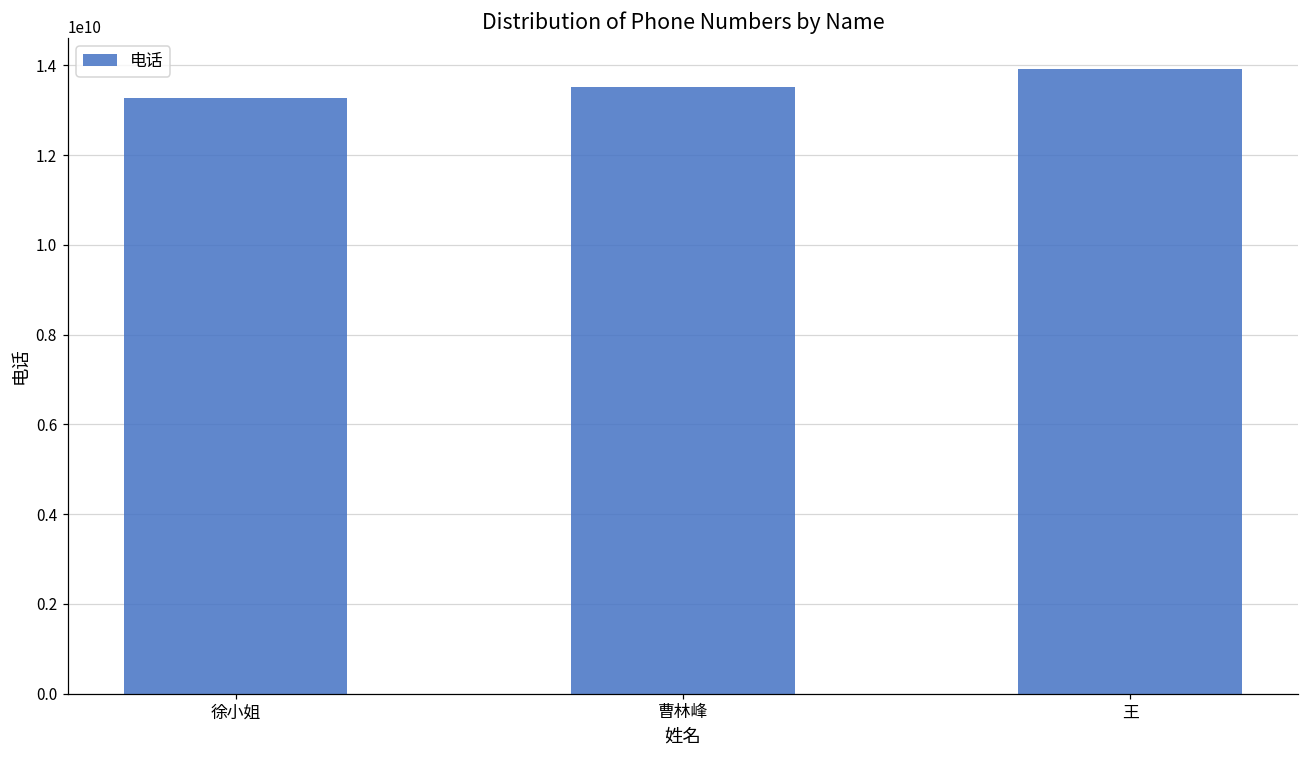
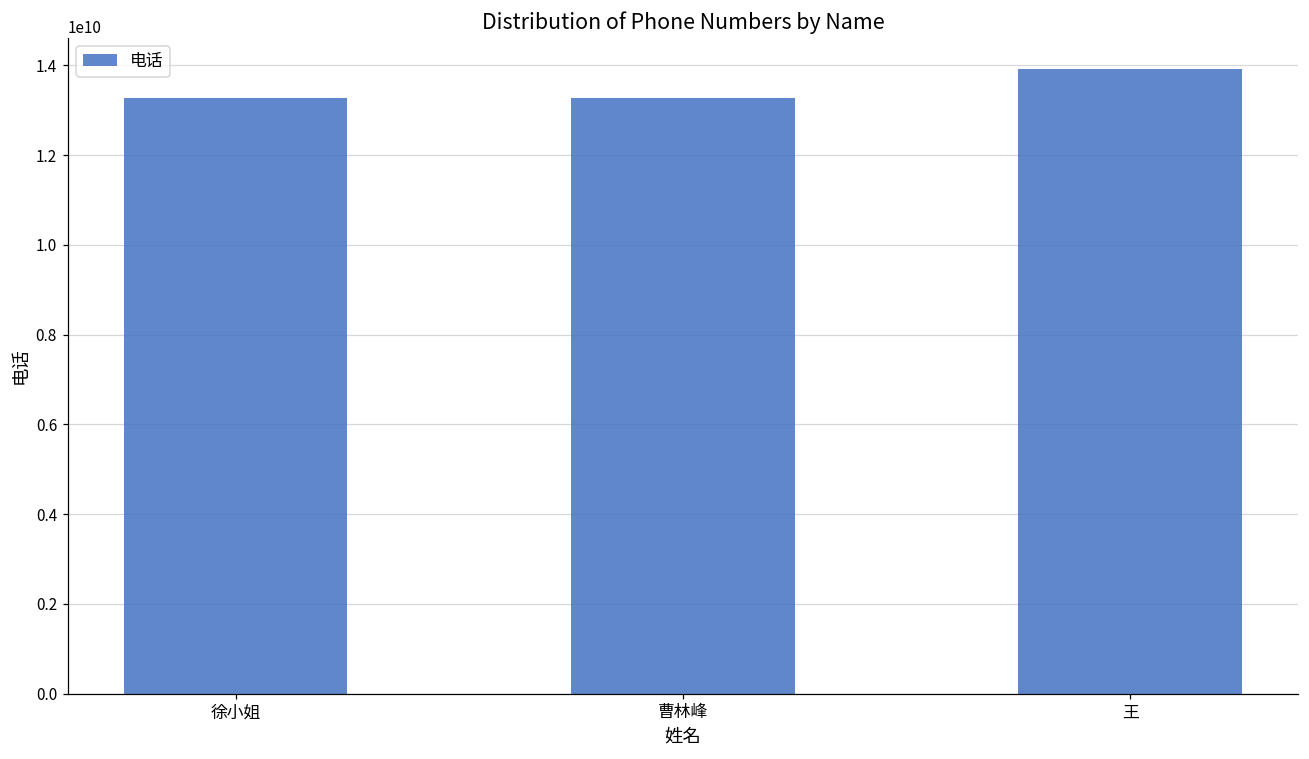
曹林峰: 13500000000 -> 13300000000
